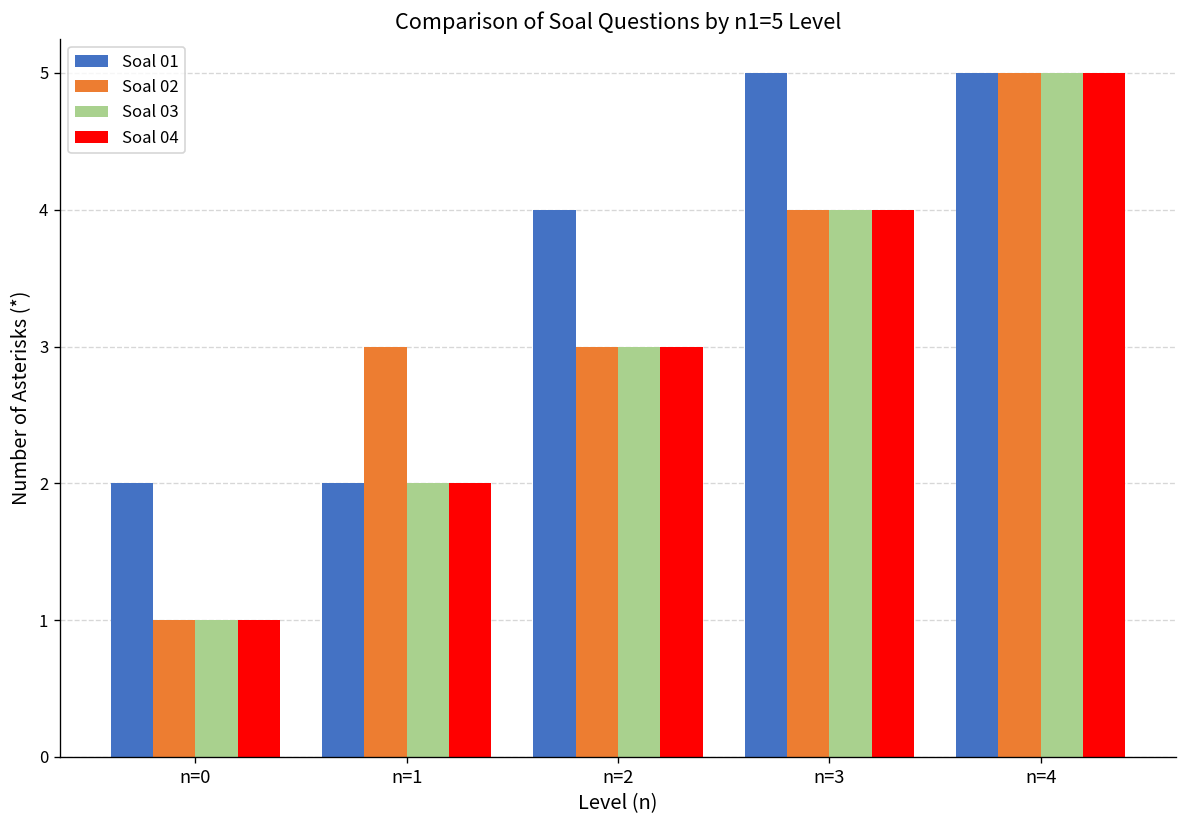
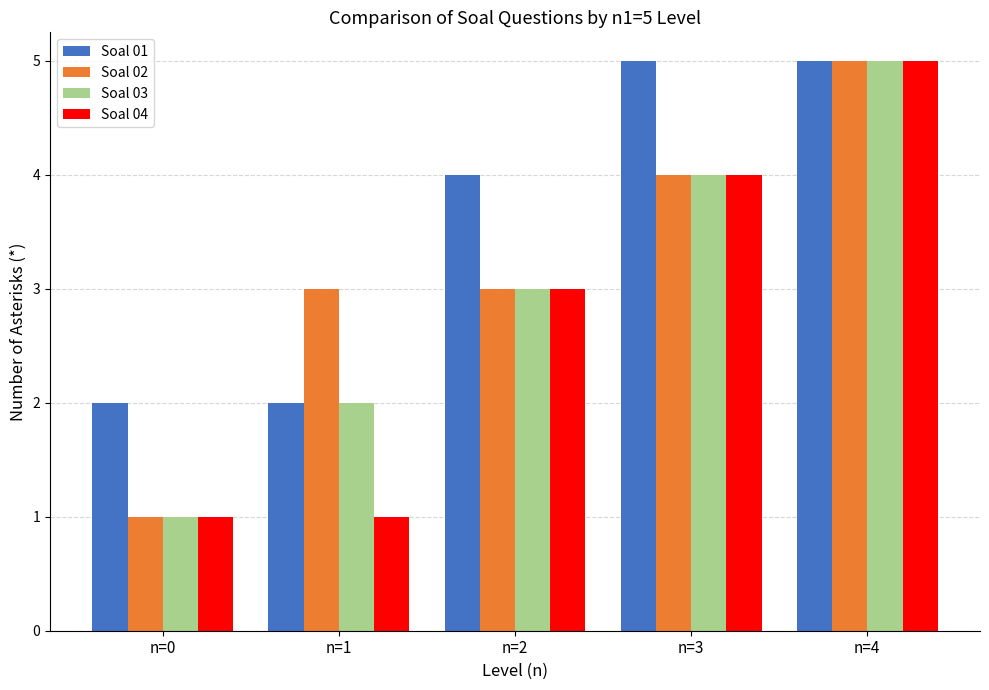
Soal 04, n=1: 2 -> 1
